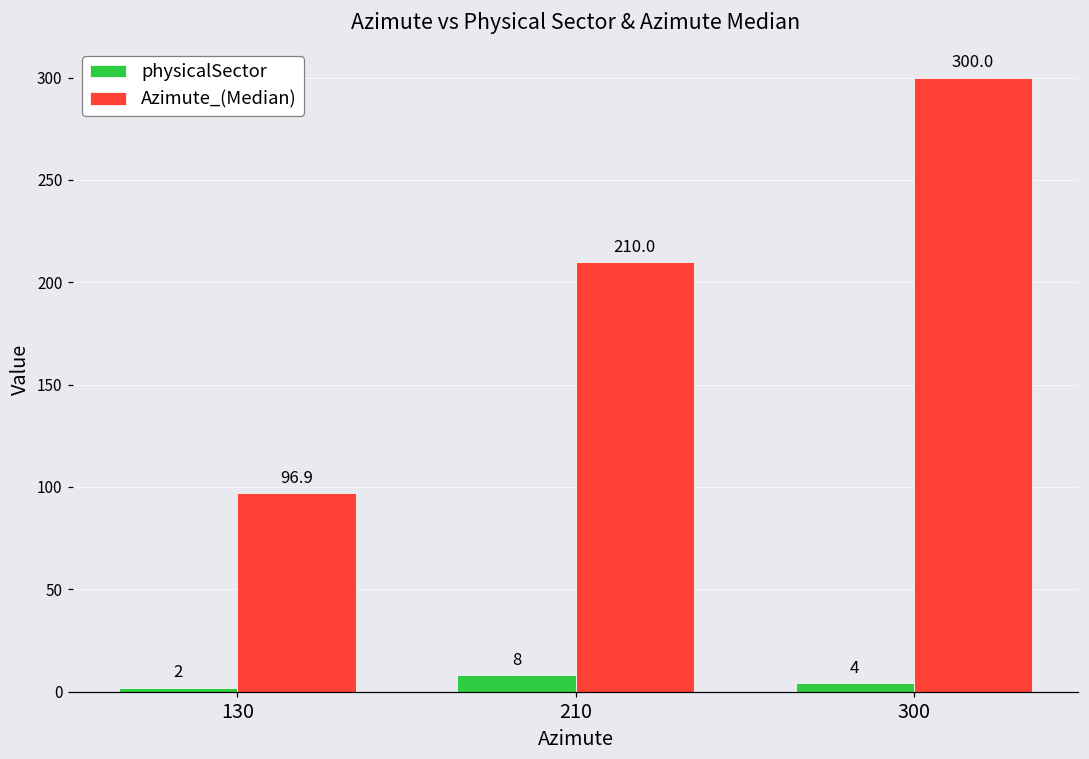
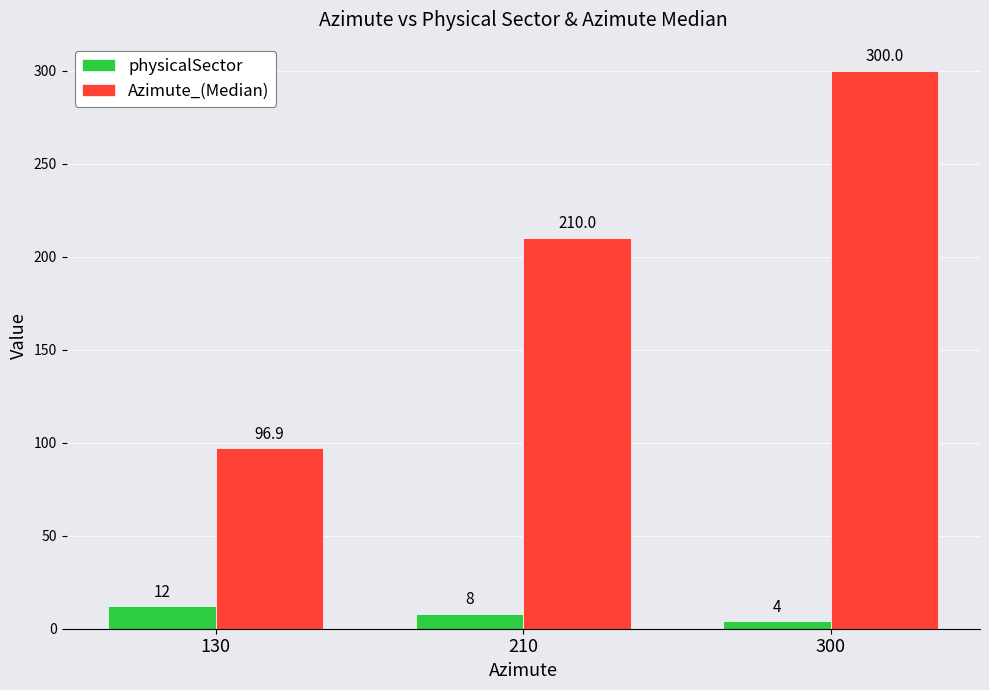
physicalSector, 130: 2 -> 12
